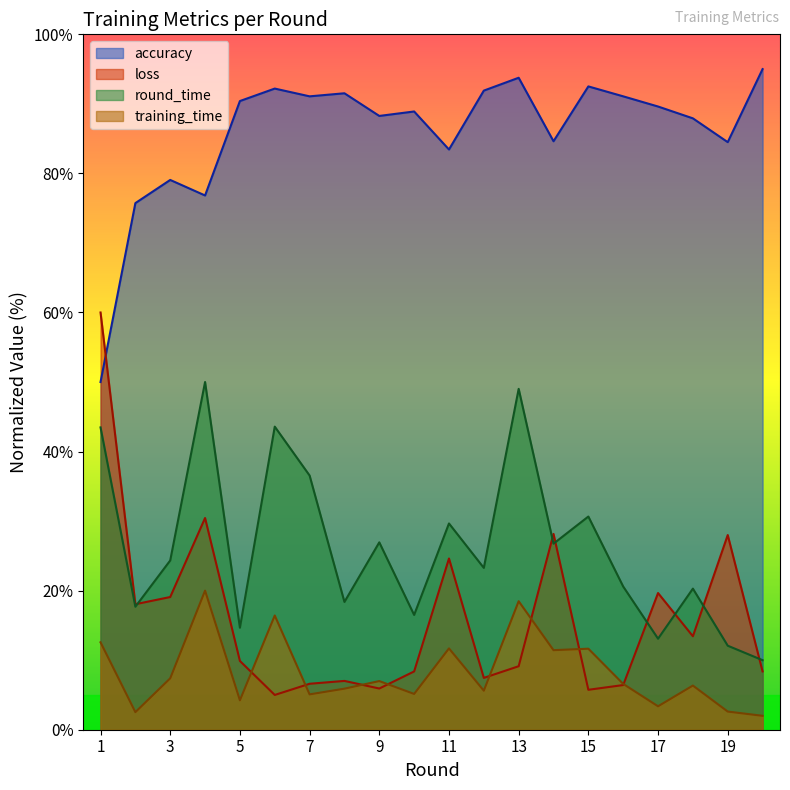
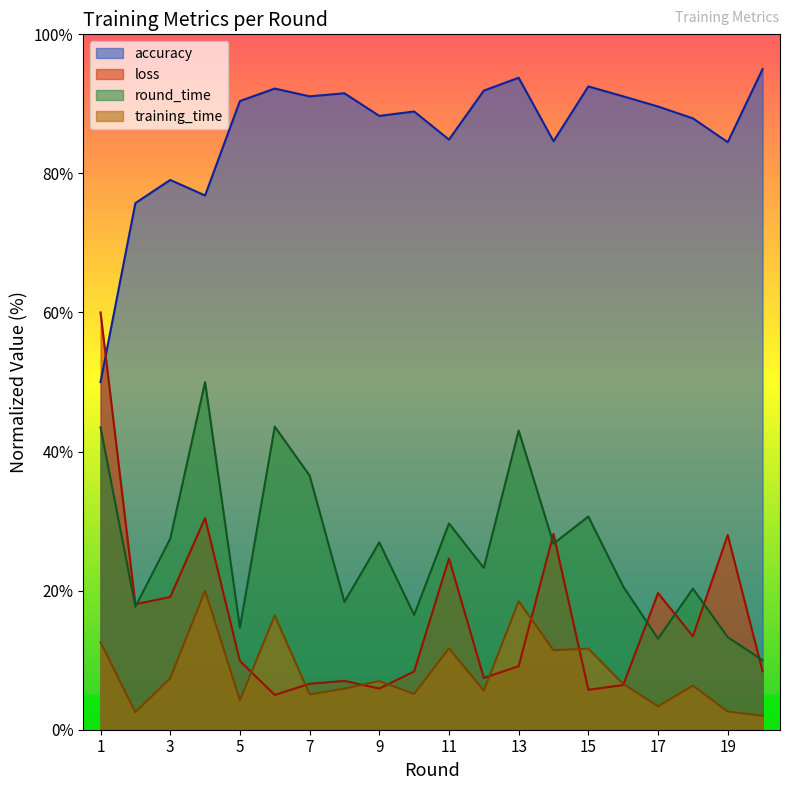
round_time, 3: 24% -> 27%
accuracy, 11: 83% -> 85%
round_time, 13: 49% -> 43%
round_time, 19: 12% -> 13%
